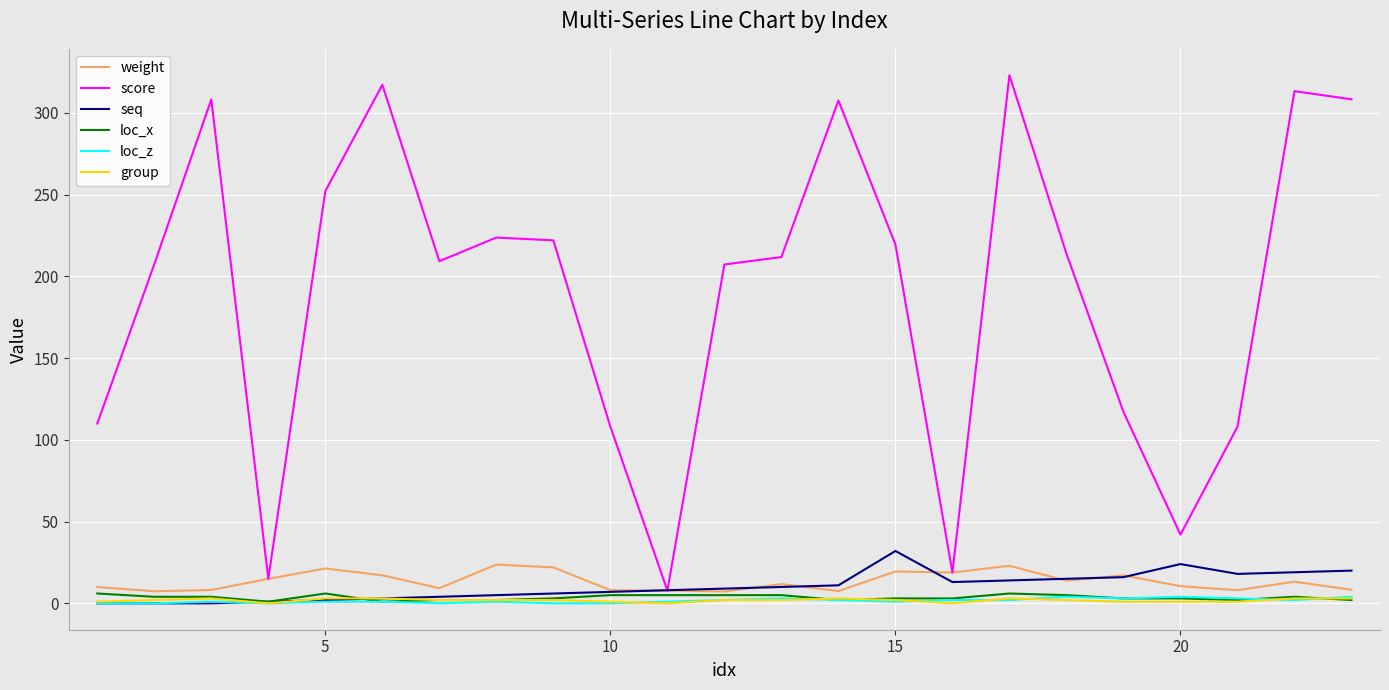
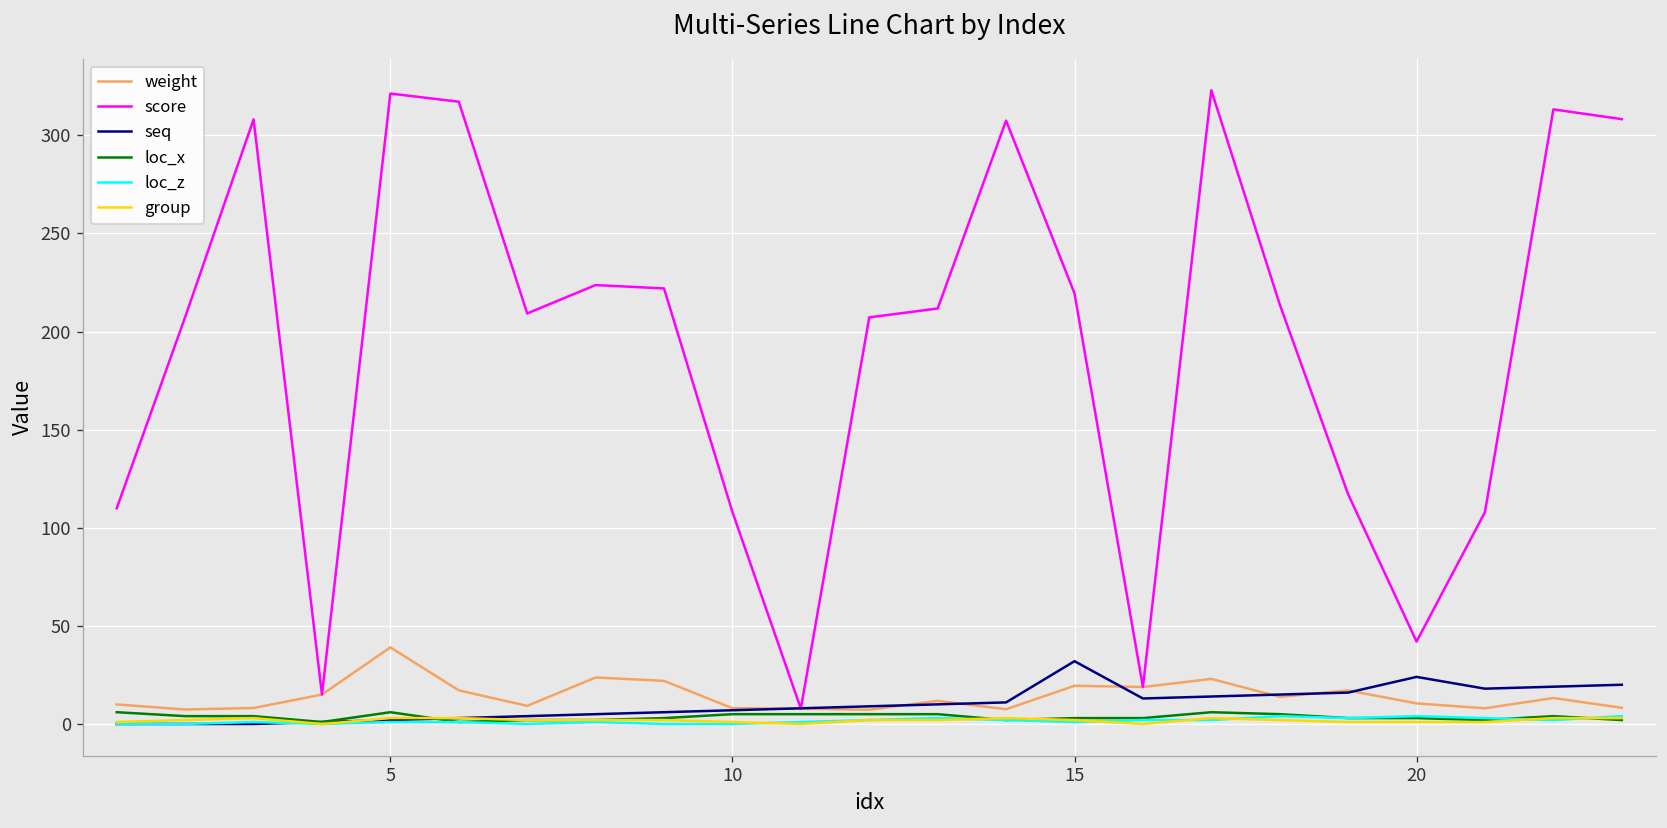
weight, 5: 21 -> 39
score, 5: 252 -> 321
